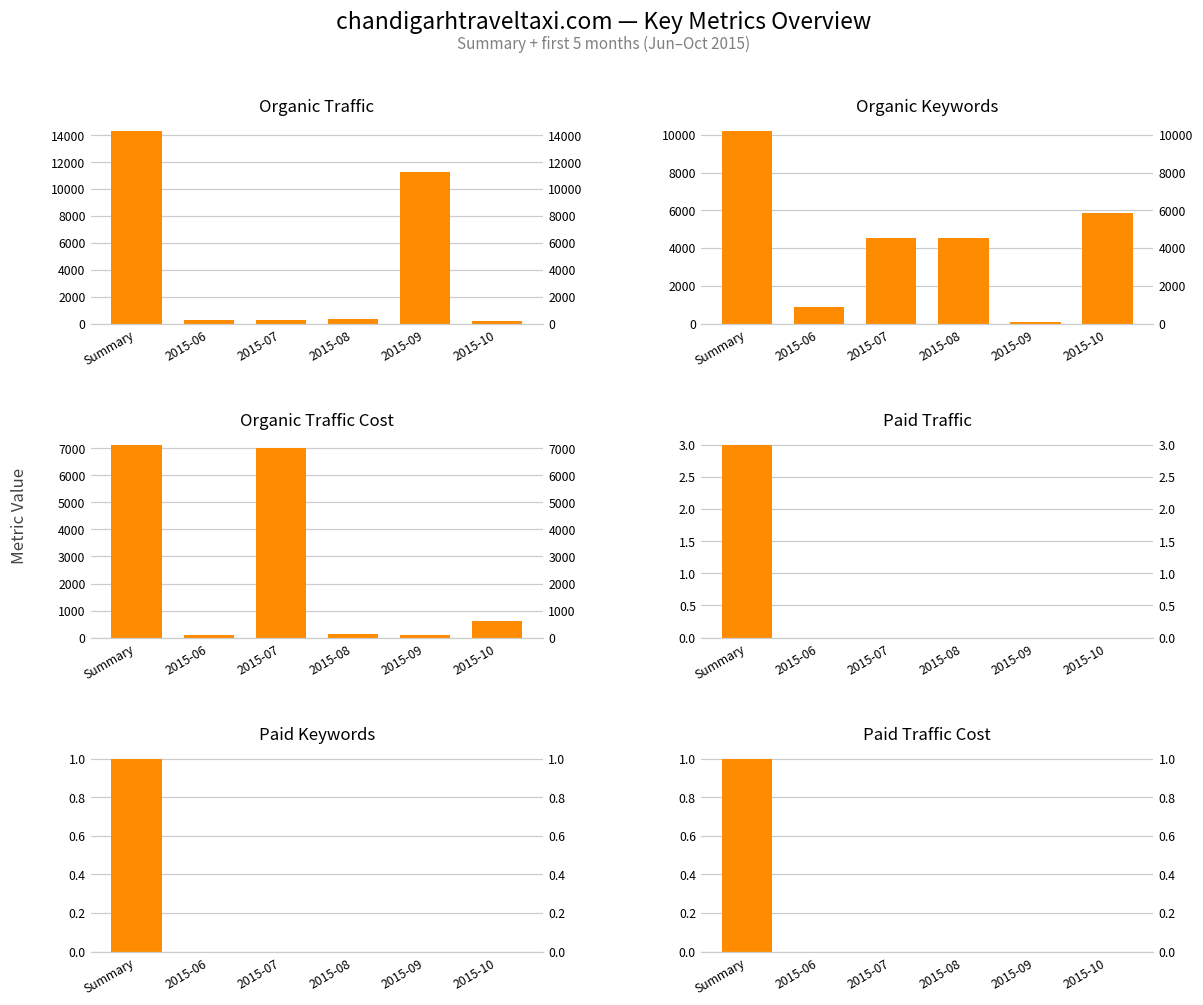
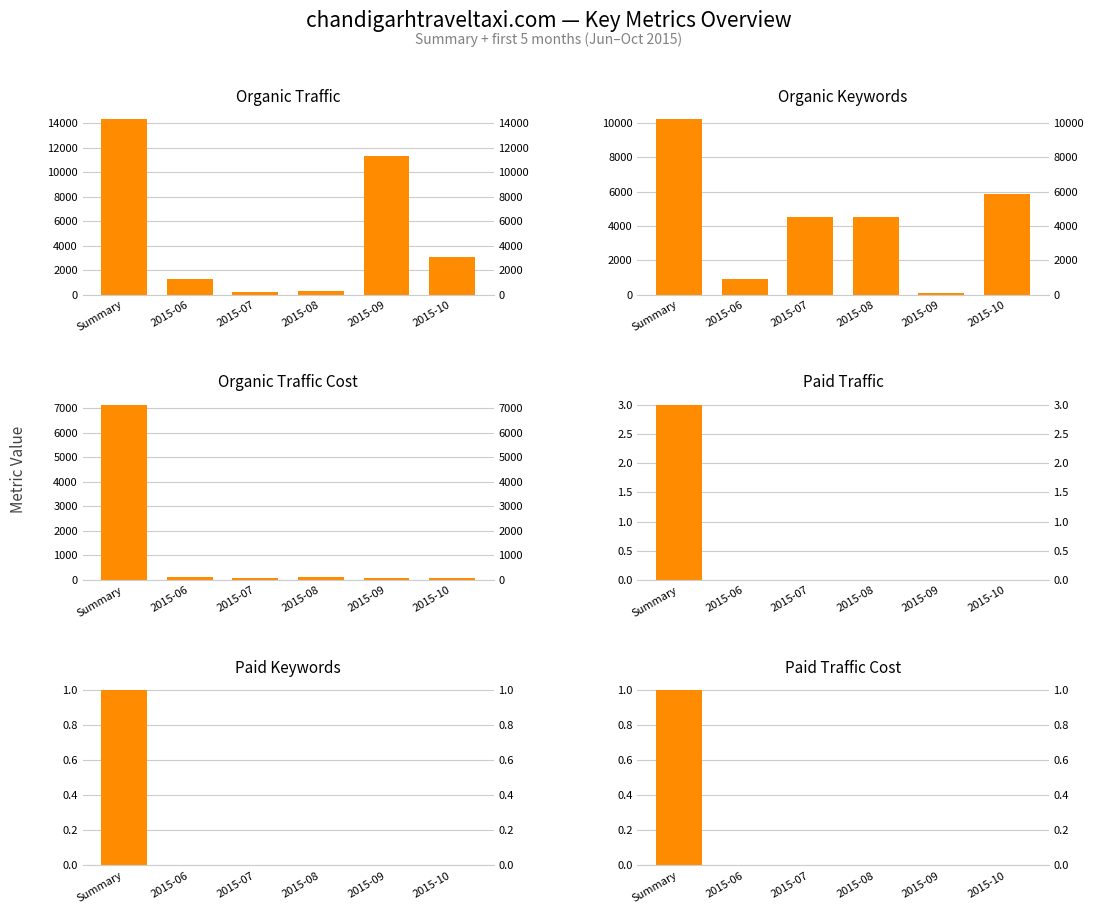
Organic Traffic, 2015-06: 200 -> 1300
Organic Traffic, 2015-10: 200 -> 3100
Organic Traffic Cost, 2015-07: 7000 -> 100
Organic Traffic Cost, 2015-10: 600 -> 100
